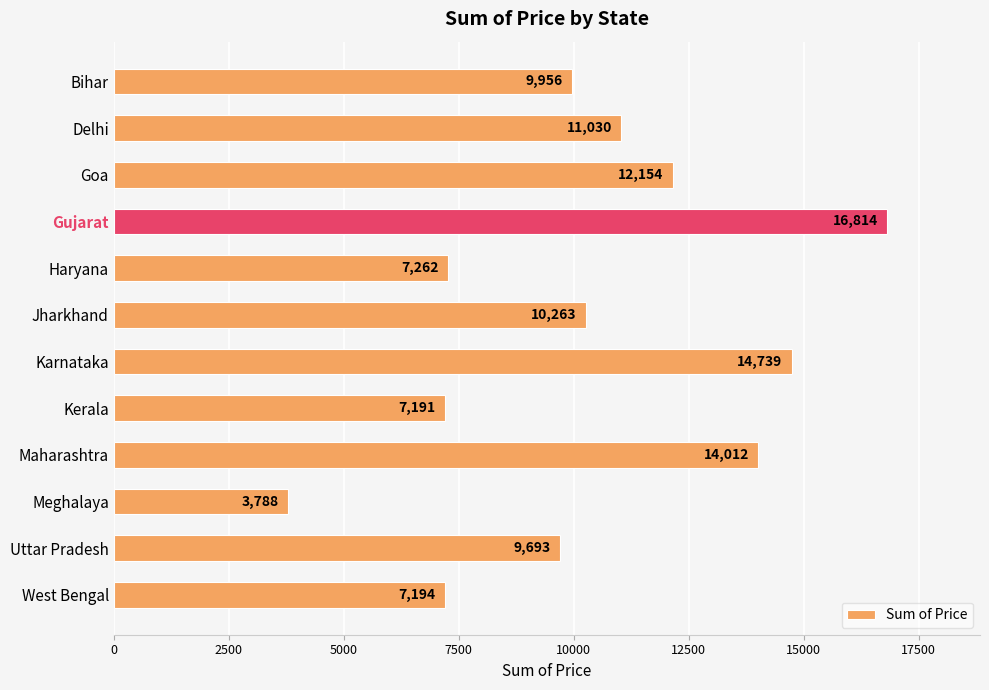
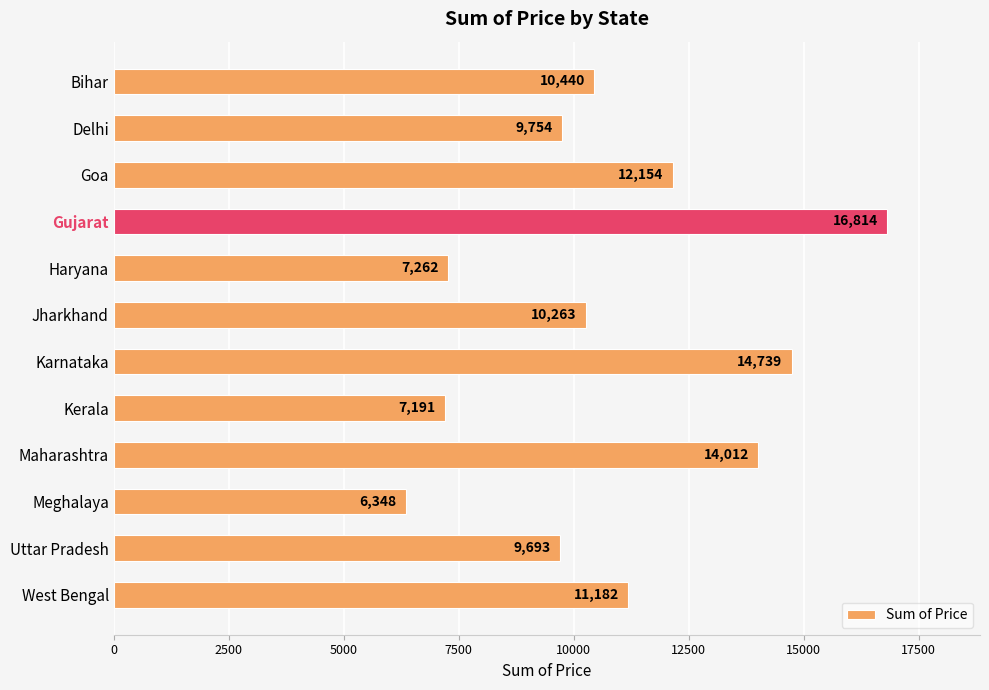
Bihar: 9,956 -> 10,440
Delhi: 11,030 -> 9,754
Meghalaya: 3,788 -> 6,348
West Bengal: 7,194 -> 11,182
